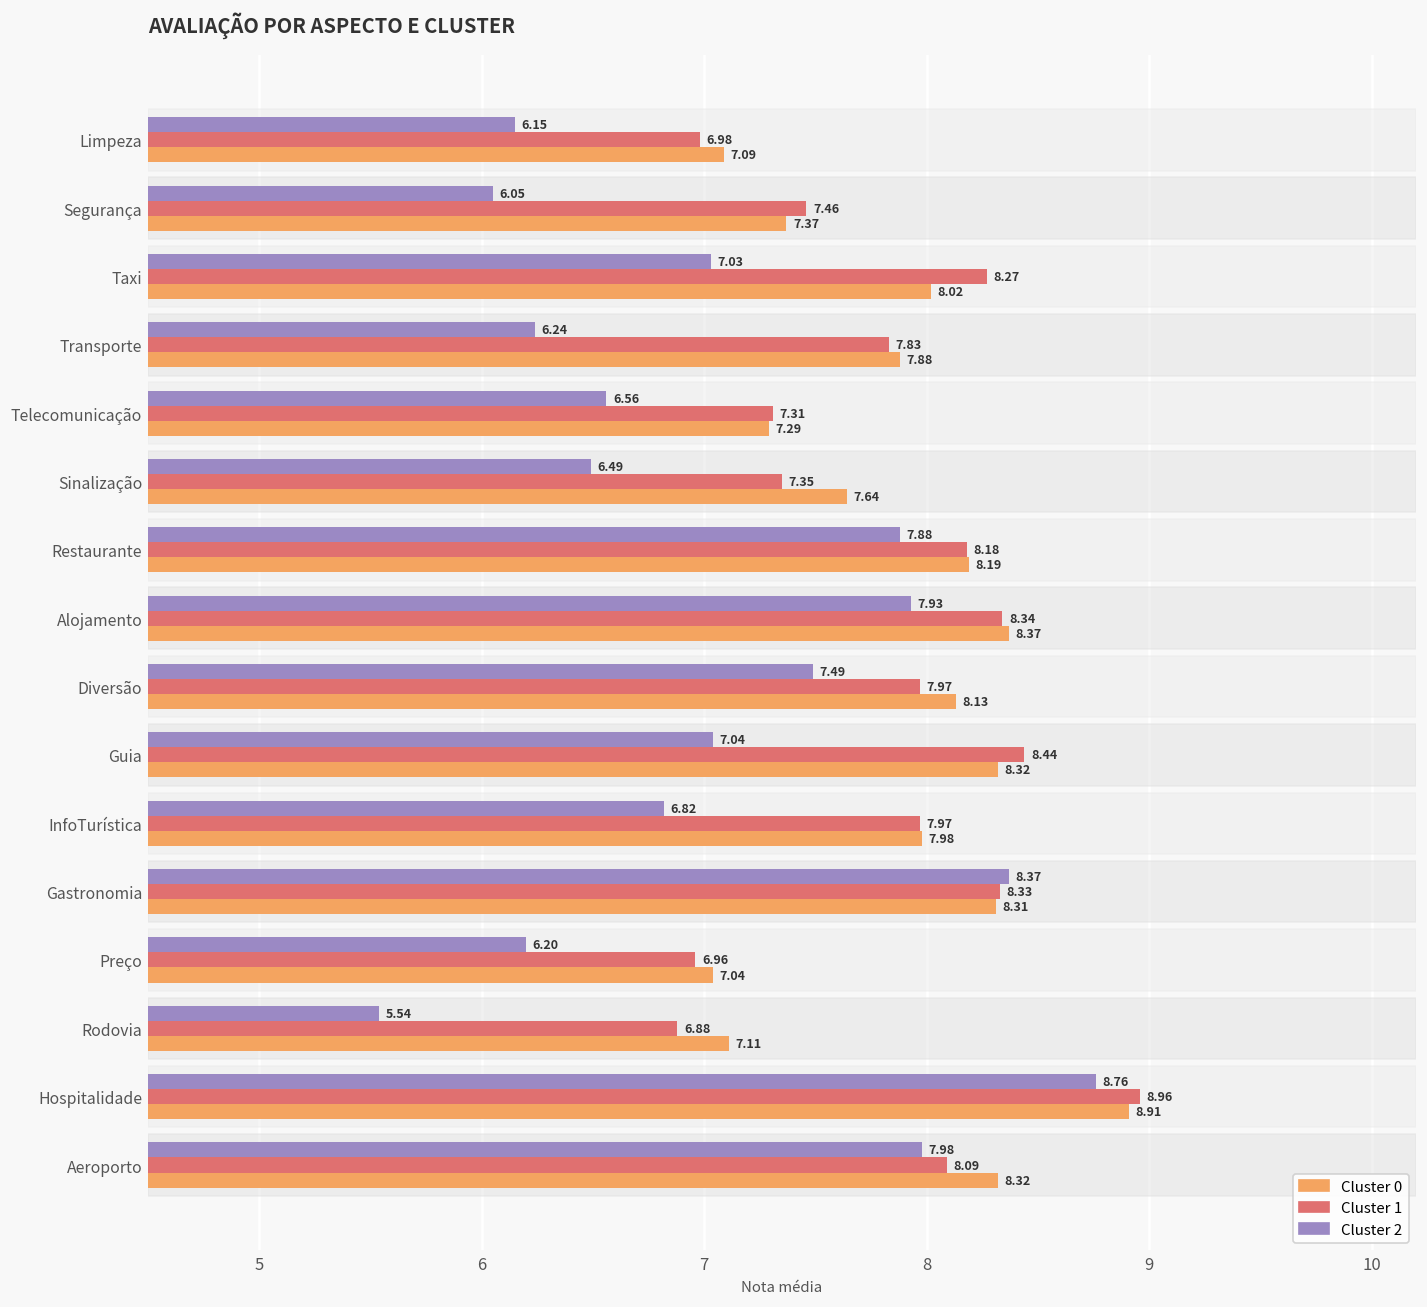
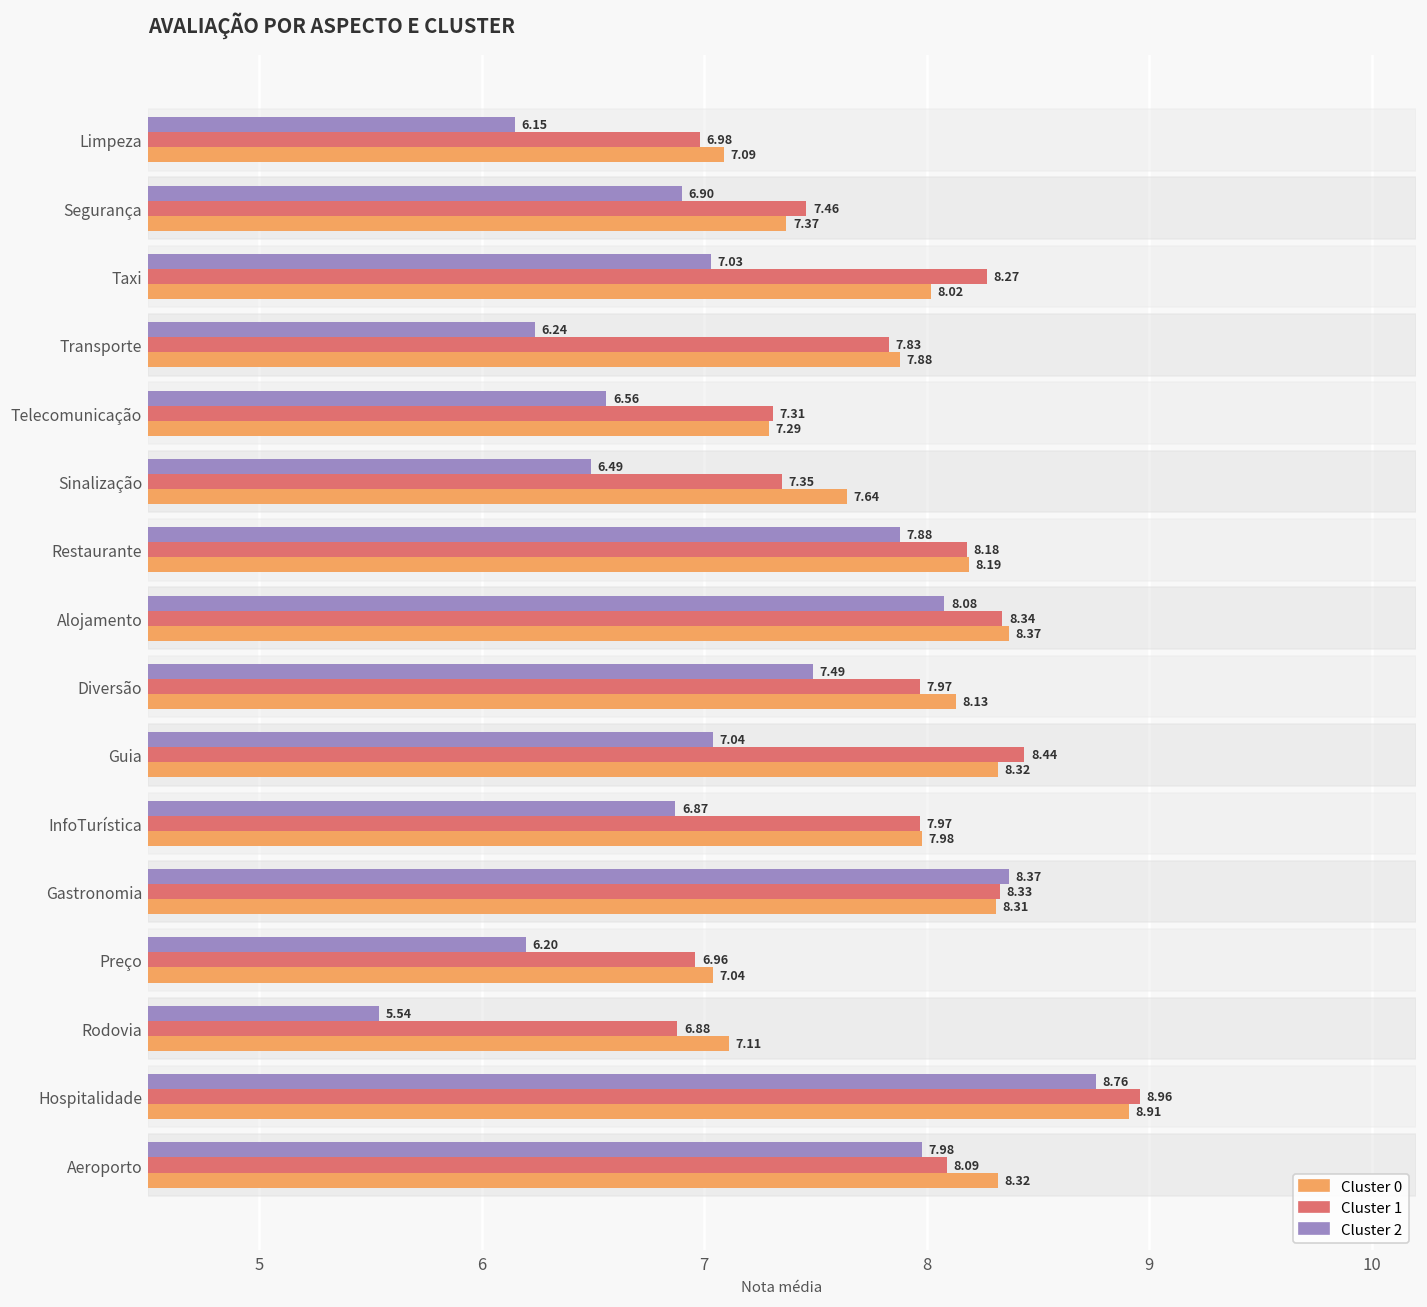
Cluster 2, Segurança: 6.05 -> 6.90
Cluster 2, Alojamento: 7.93 -> 8.08
Cluster 2, InfoTurística: 6.82 -> 6.87
